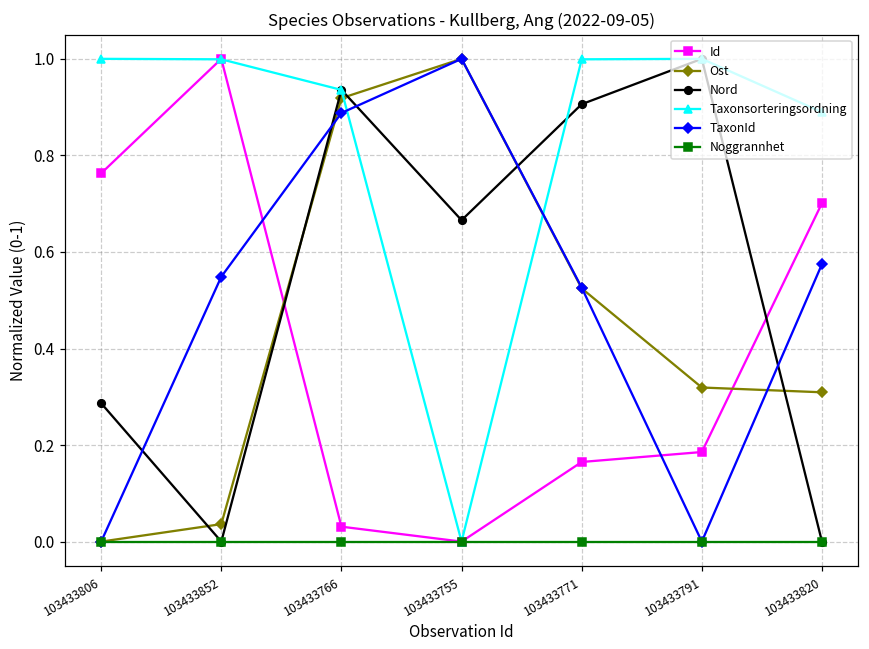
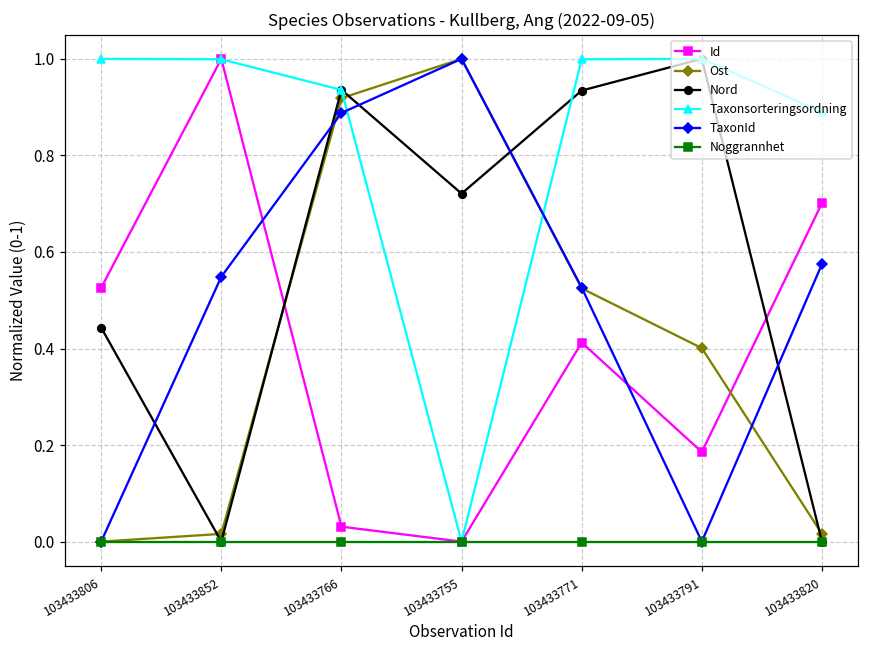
Id, 103433806: 0.76 -> 0.53
Nord, 103433806: 0.29 -> 0.44
Ost, 103433852: 0.04 -> 0.02
Nord, 103433755: 0.67 -> 0.72
Id, 103433771: 0.16 -> 0.41
Nord, 103433771: 0.91 -> 0.93
Ost, 103433791: 0.32 -> 0.40
Ost, 103433820: 0.31 -> 0.02
